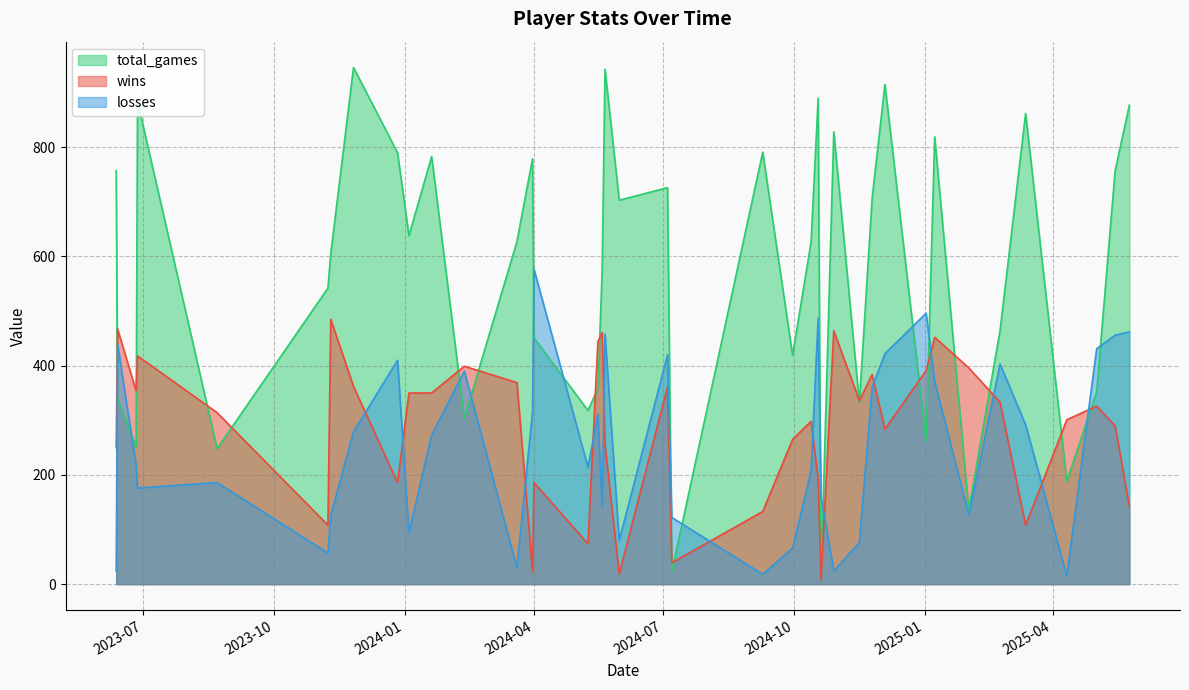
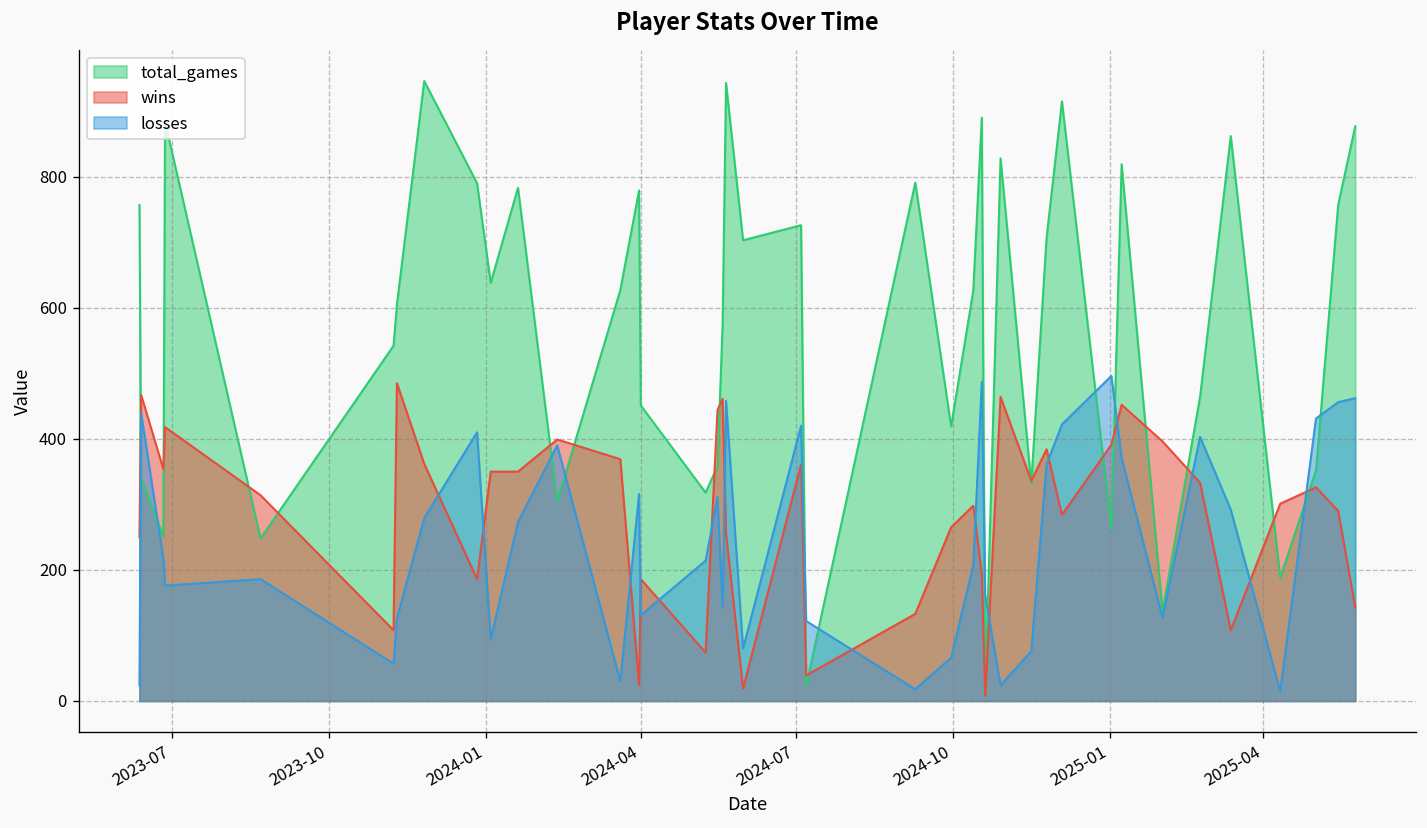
losses, 2024-04: 580 -> 130
